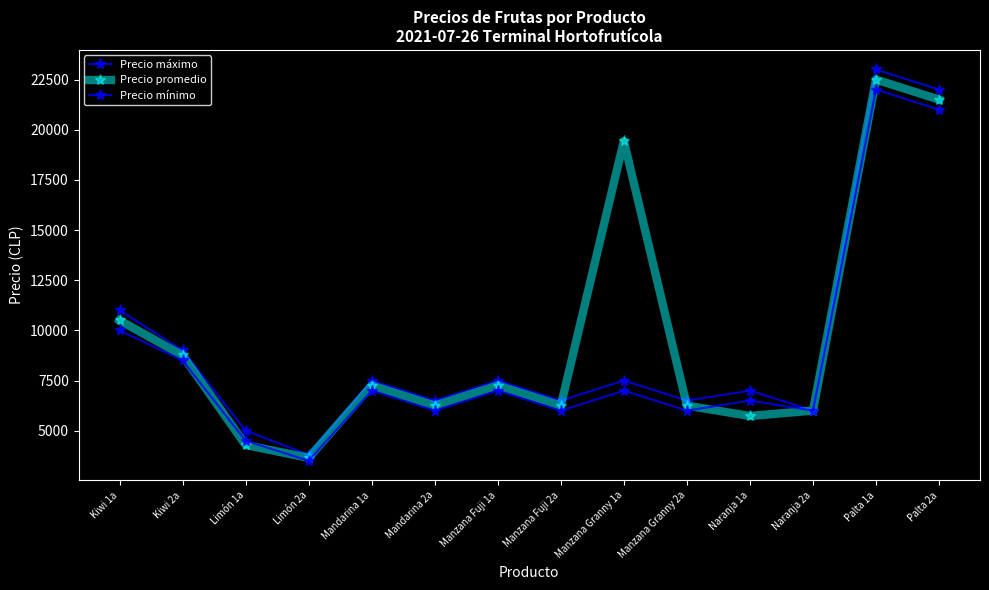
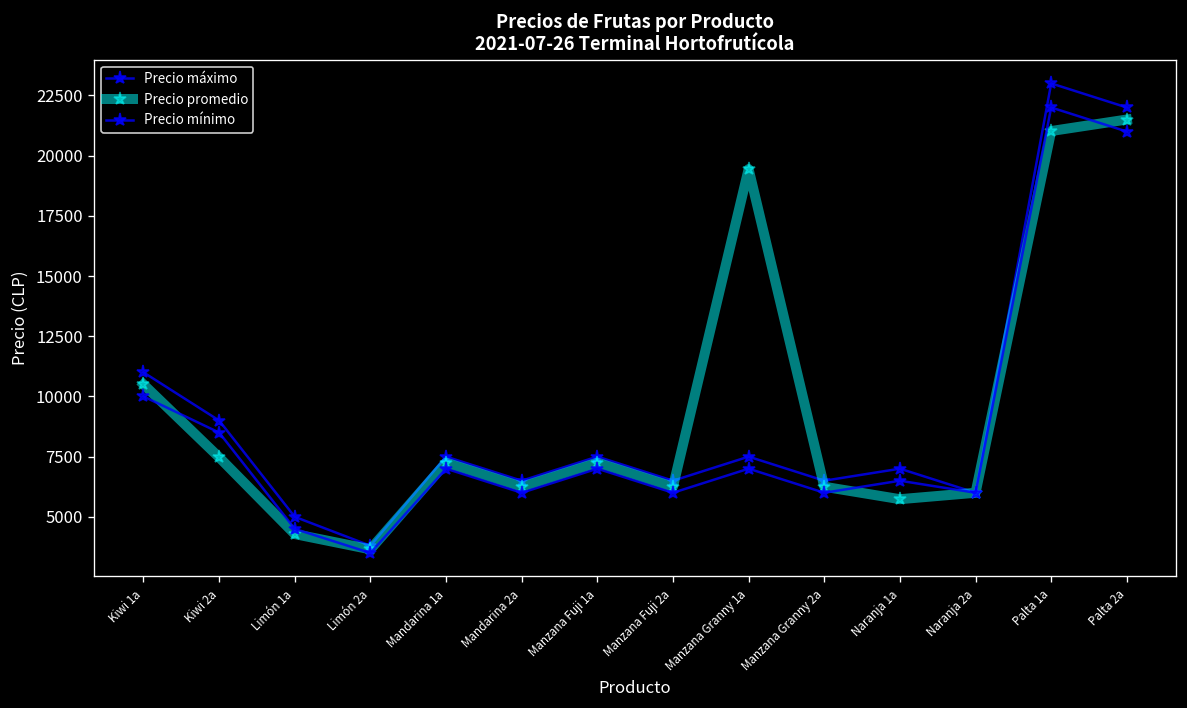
Precio promedio, Kiwi 2a: 8800 -> 7500
Precio promedio, Palta 1a: 22500 -> 21000
